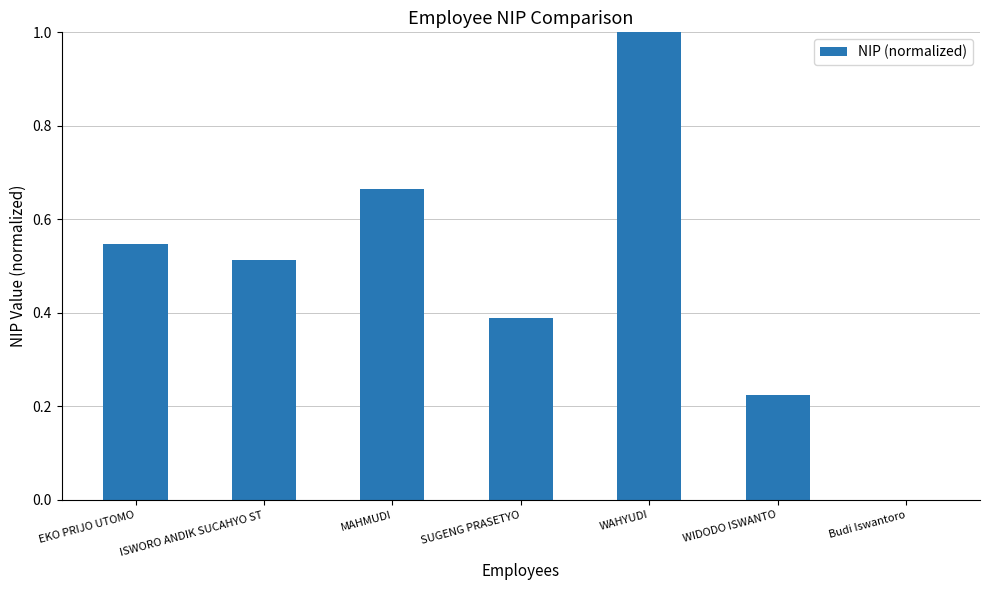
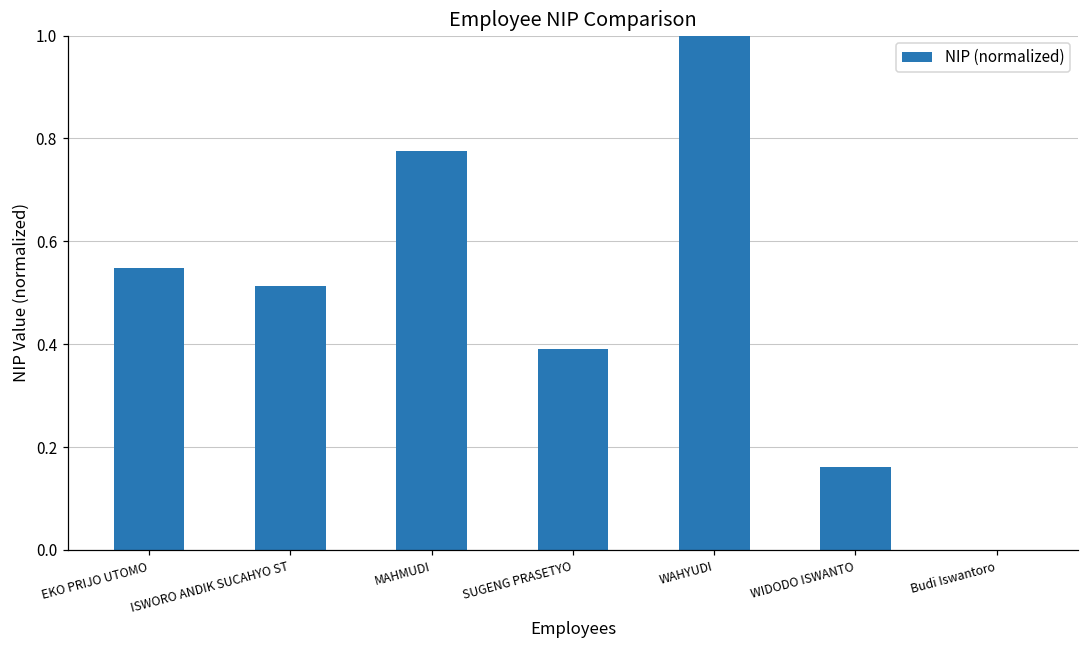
MAHMUDI: 0.66 -> 0.78
WIDODO ISWANTO: 0.22 -> 0.16
